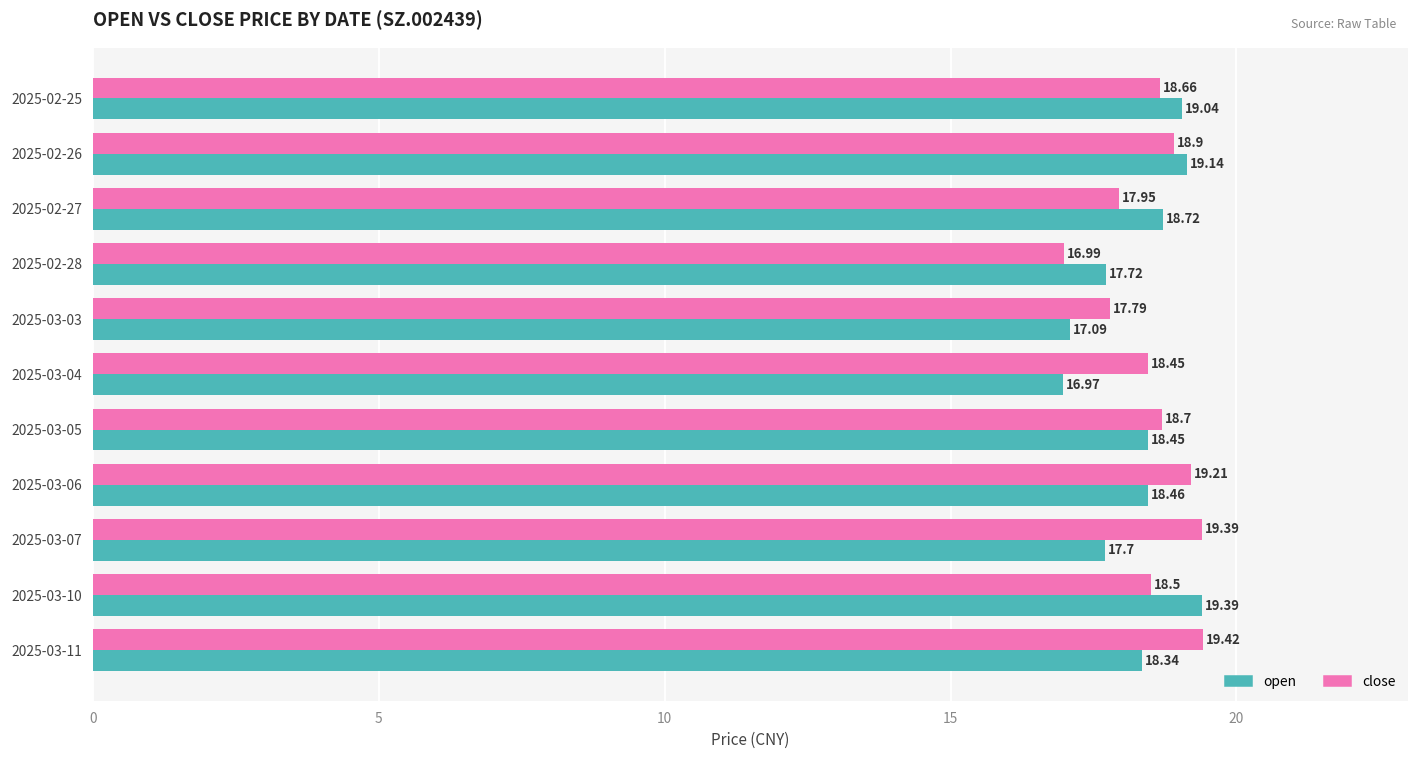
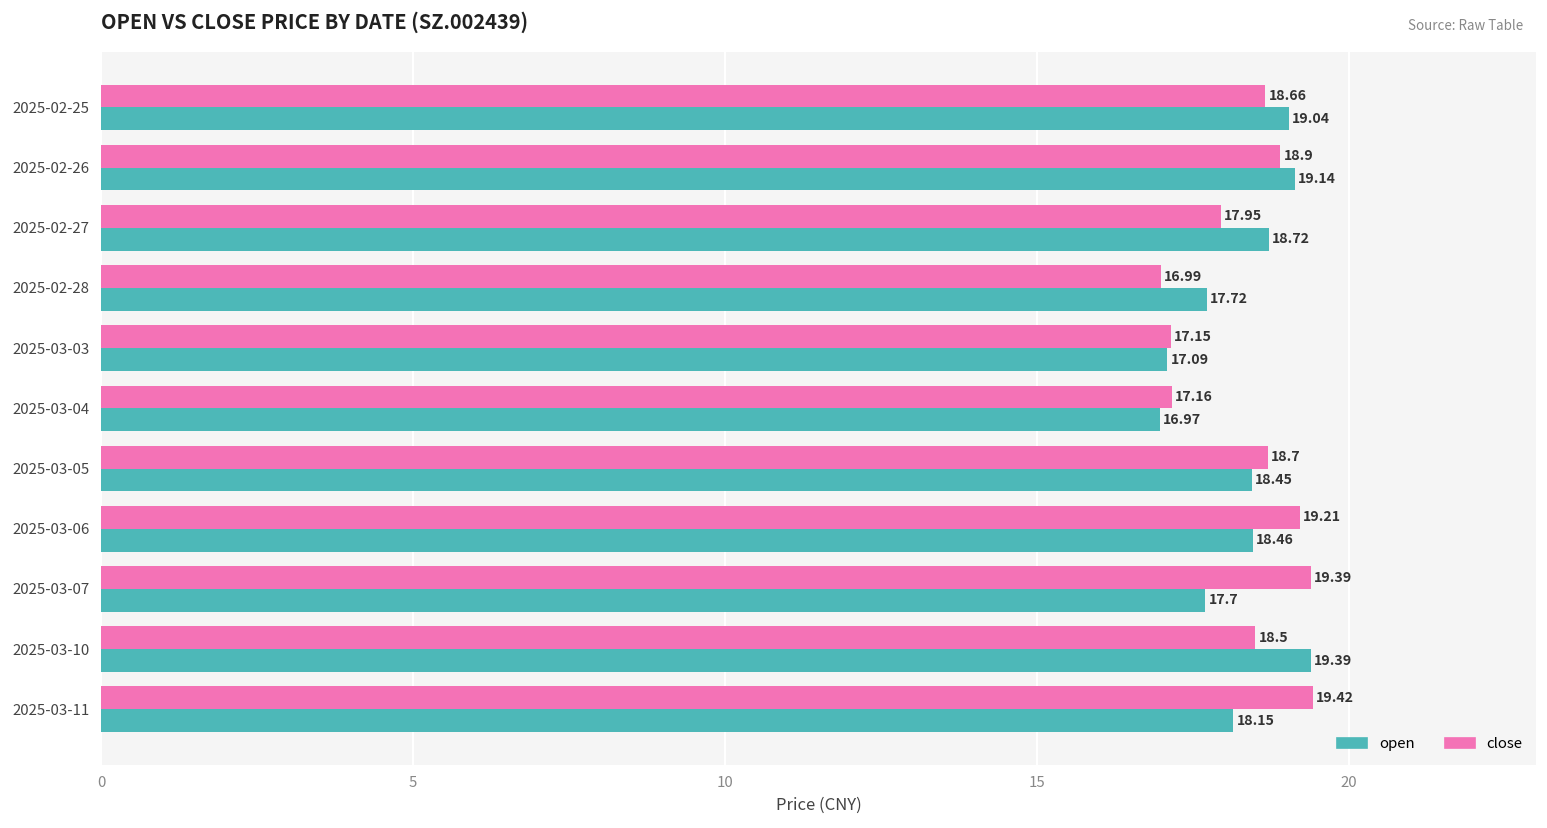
close, 2025-03-03: 17.79 -> 17.15
close, 2025-03-04: 18.45 -> 17.16
open, 2025-03-11: 18.34 -> 18.15
